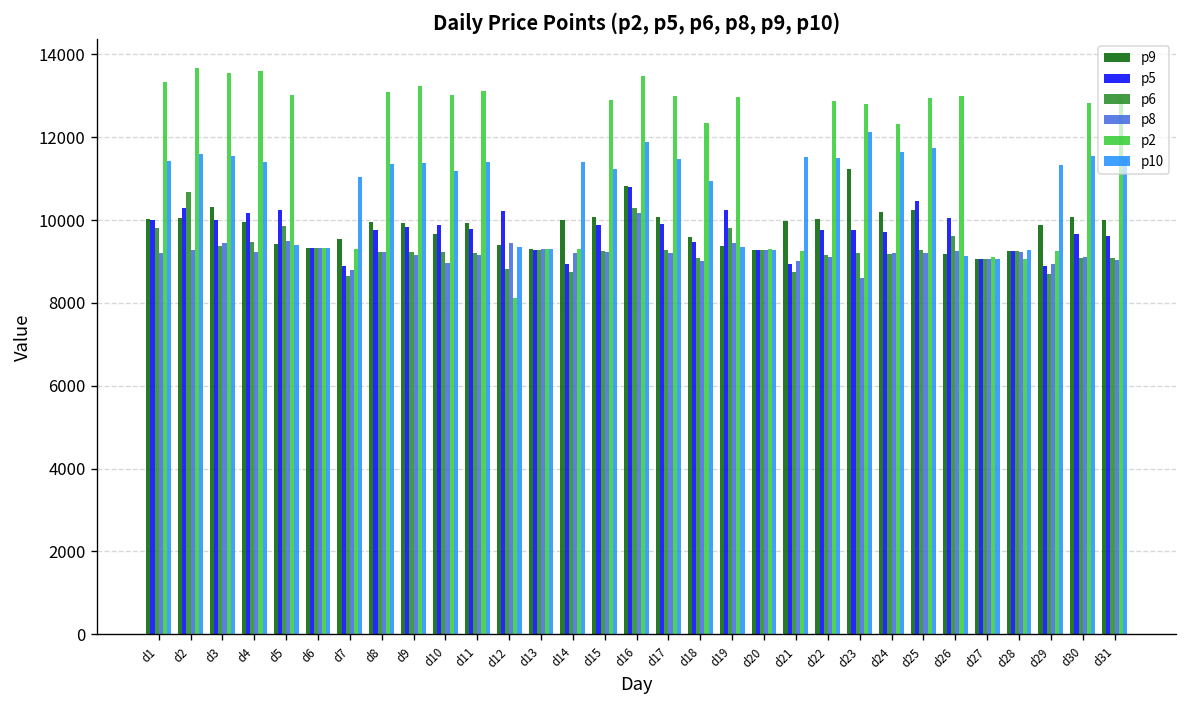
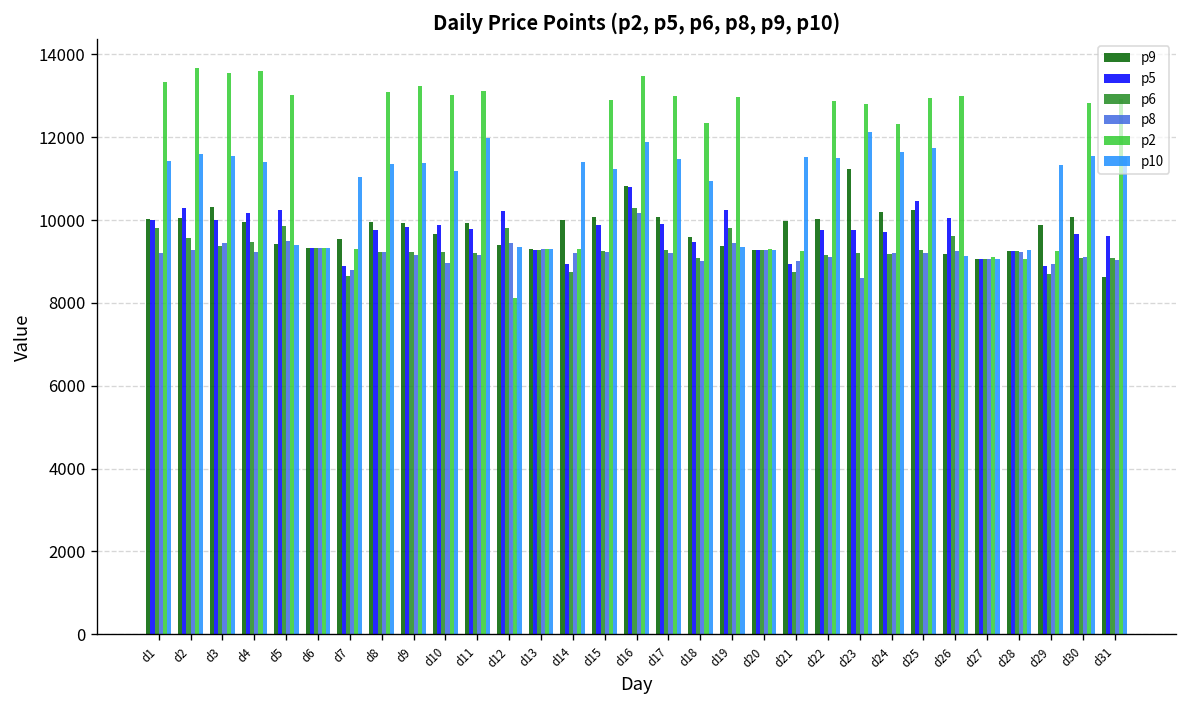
p6, d2: 10700 -> 9600
p10, d11: 11400 -> 12000
p6, d12: 8800 -> 9800
p9, d31: 10000 -> 8600
